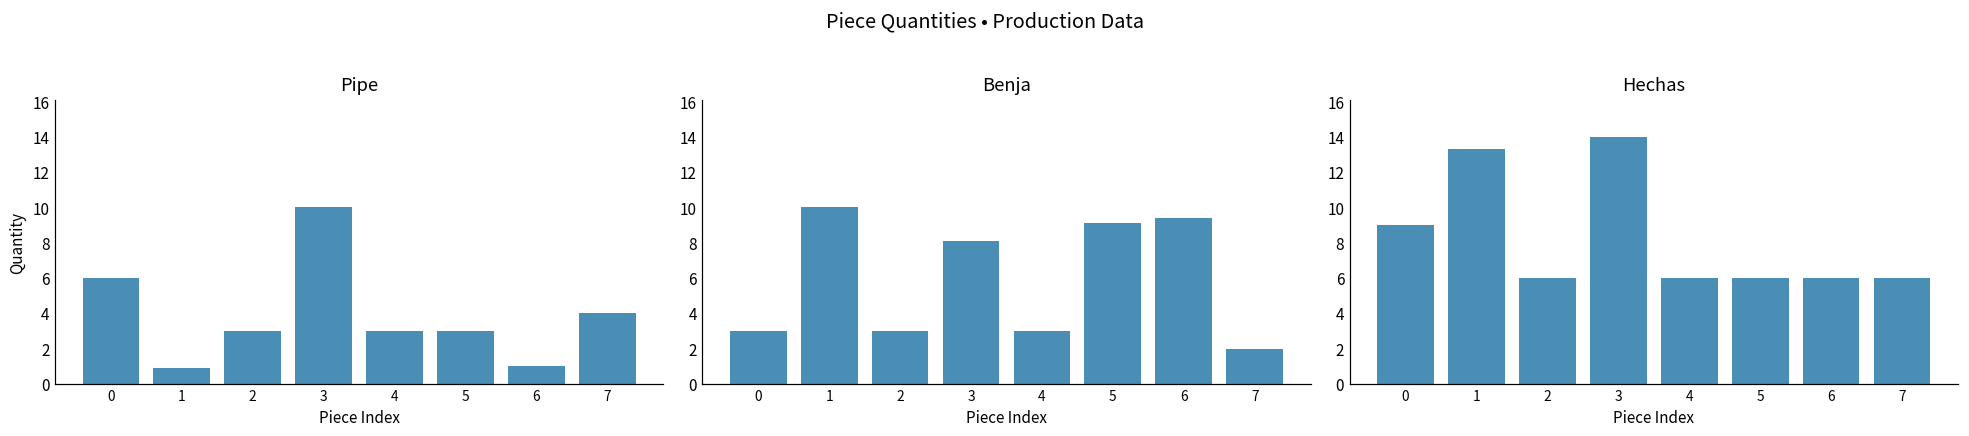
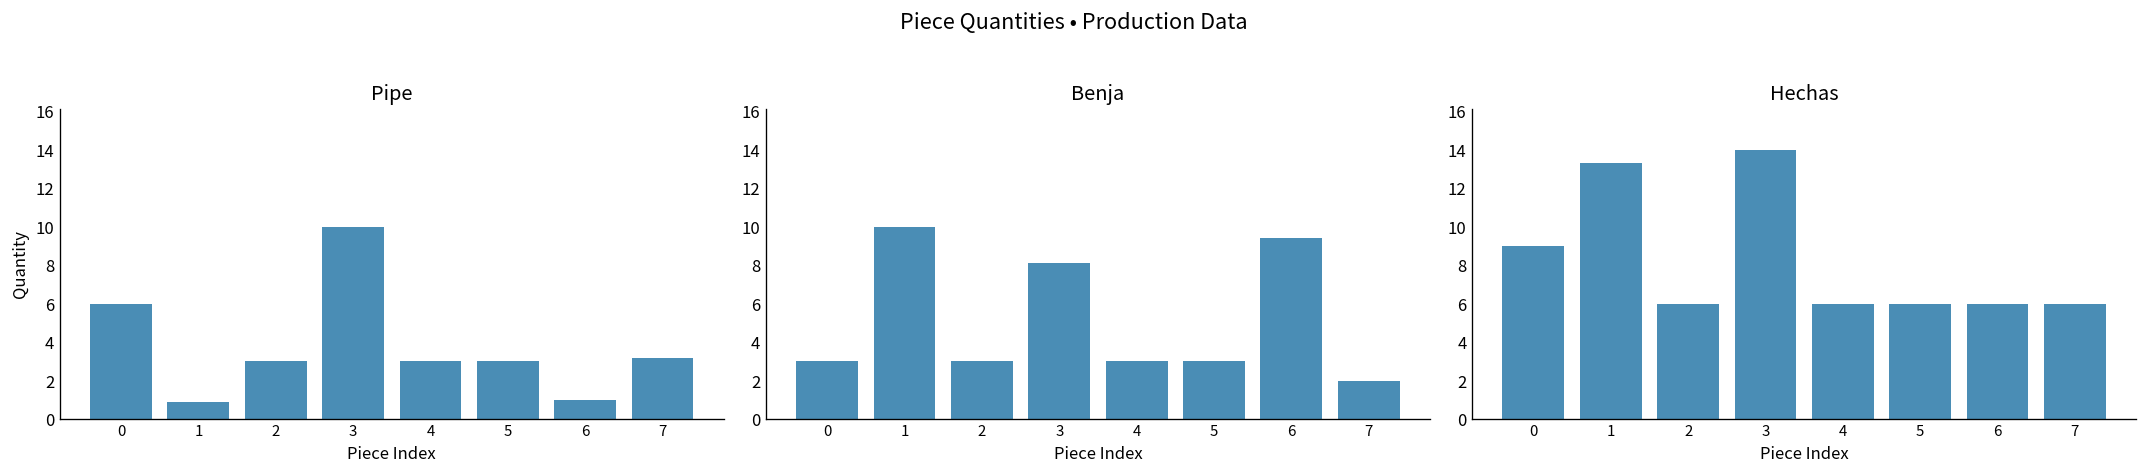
Pipe, 7: 4.0 -> 3.2
Benja, 5: 9.1 -> 3.0
